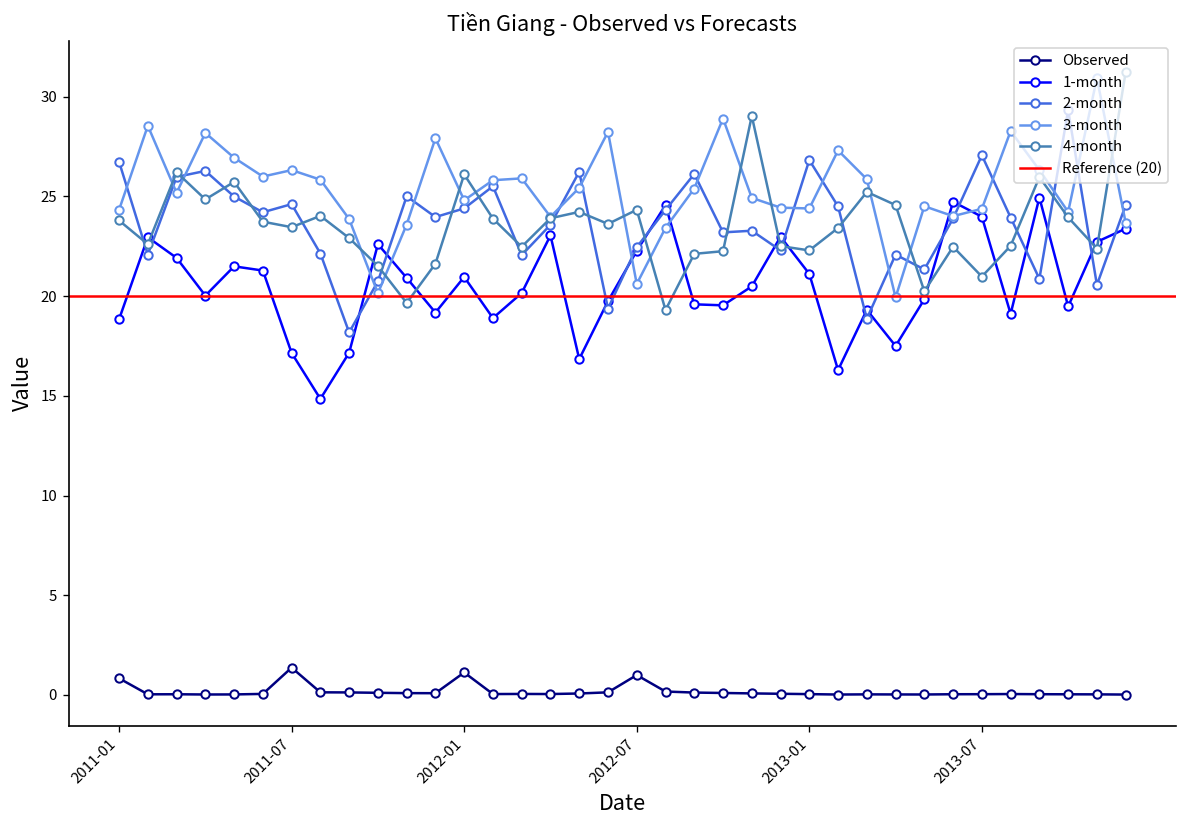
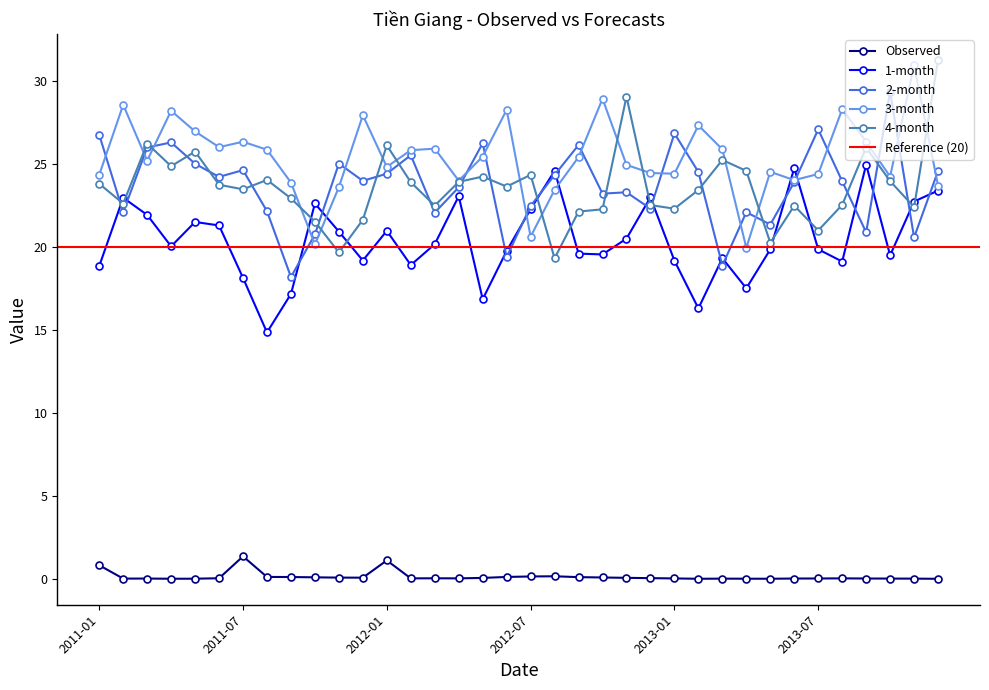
1-month, 2011-07: 17.2 -> 18.1
Observed, 2012-07: 1.0 -> 0.2
1-month, 2013-01: 21.1 -> 19.2
1-month, 2013-07: 24.0 -> 19.8
